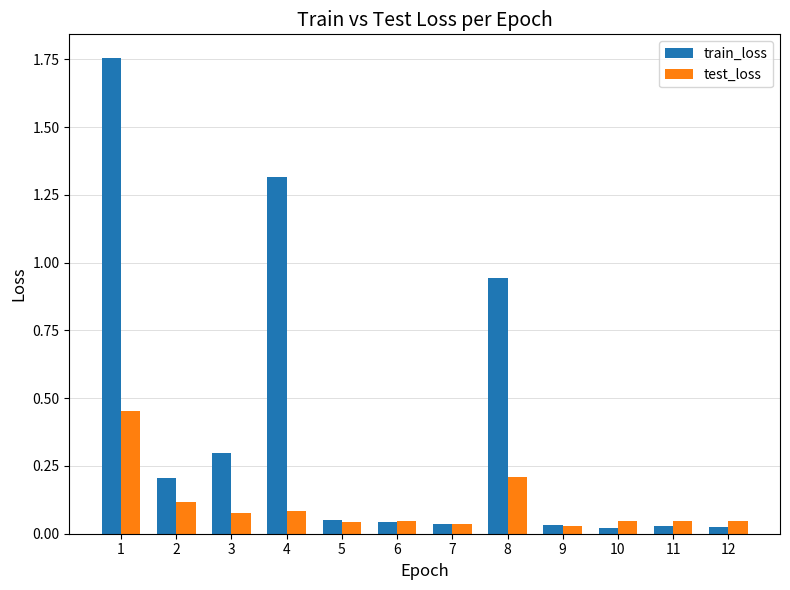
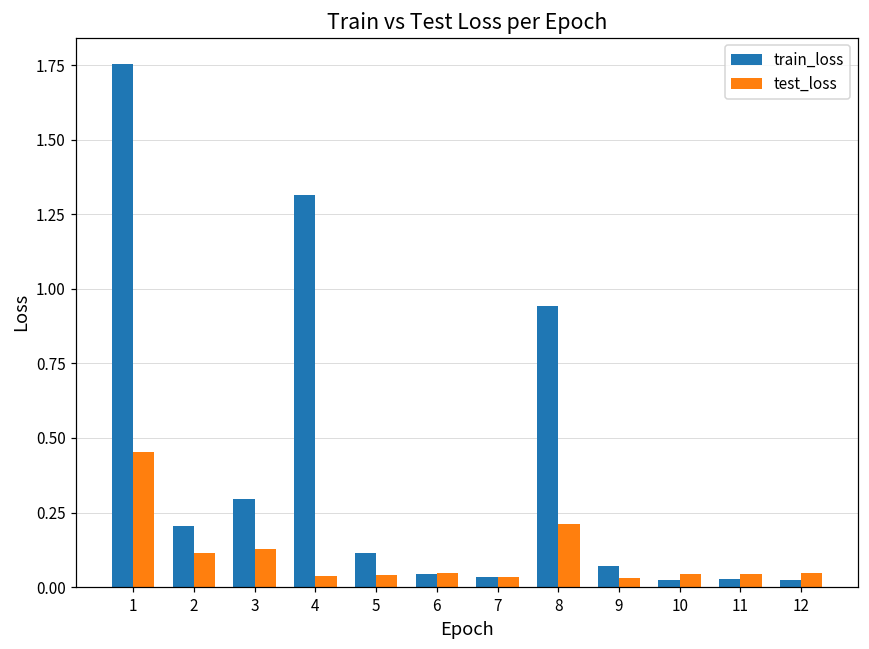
test_loss, 3: 0.08 -> 0.13
test_loss, 4: 0.08 -> 0.04
train_loss, 5: 0.05 -> 0.11
train_loss, 9: 0.03 -> 0.07
